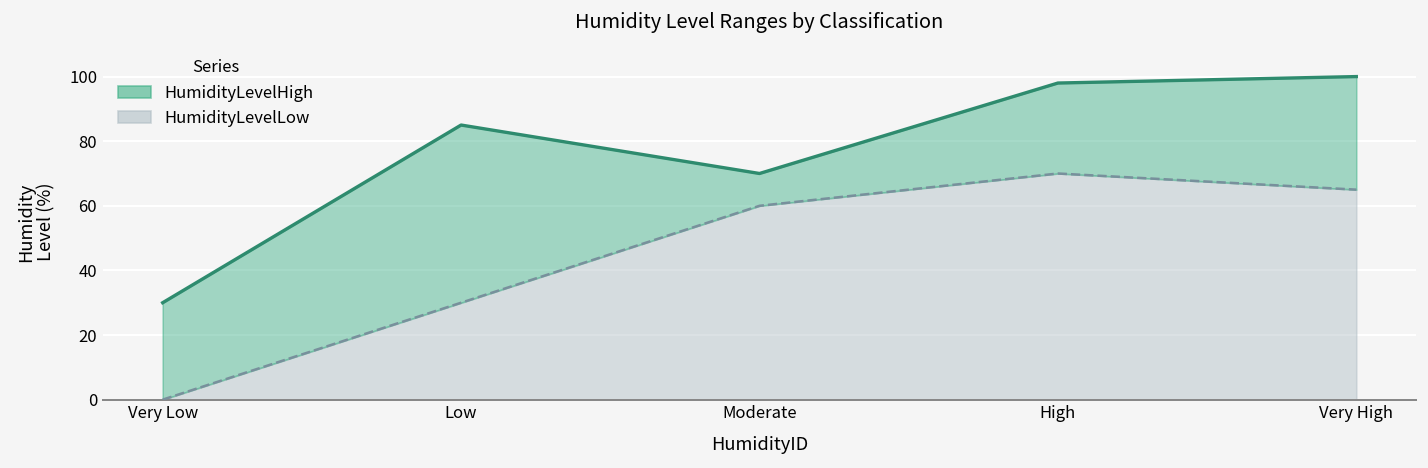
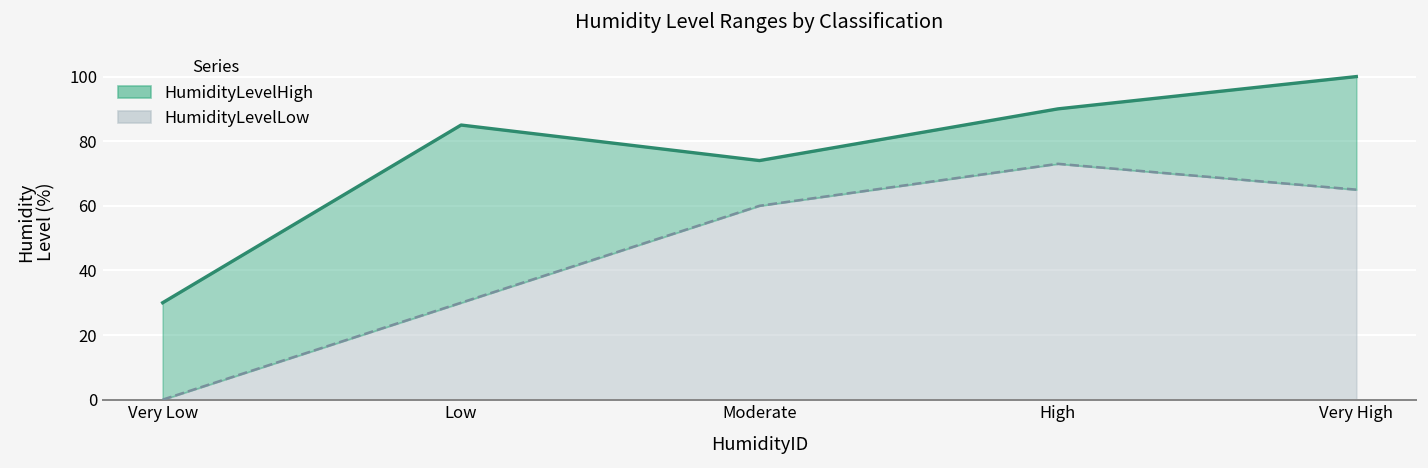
HumidityLevelHigh, Moderate: 70 -> 74
HumidityLevelHigh, High: 98 -> 90
HumidityLevelLow, High: 70 -> 73
